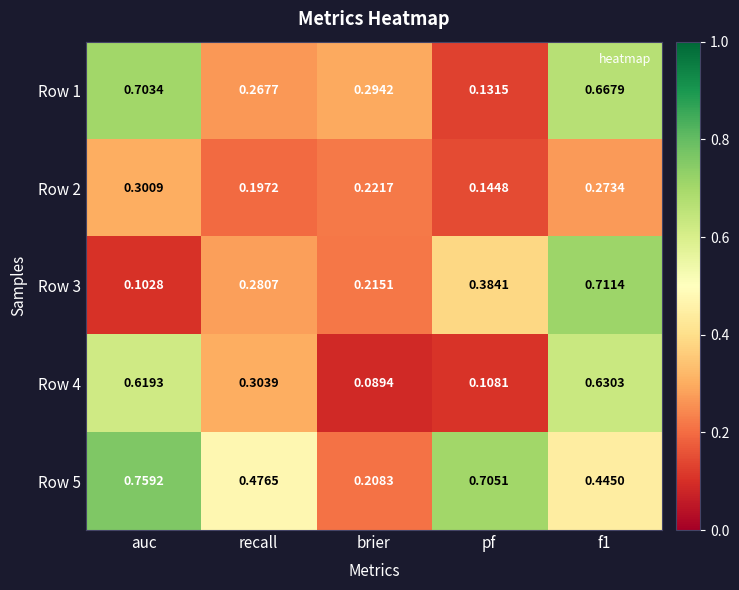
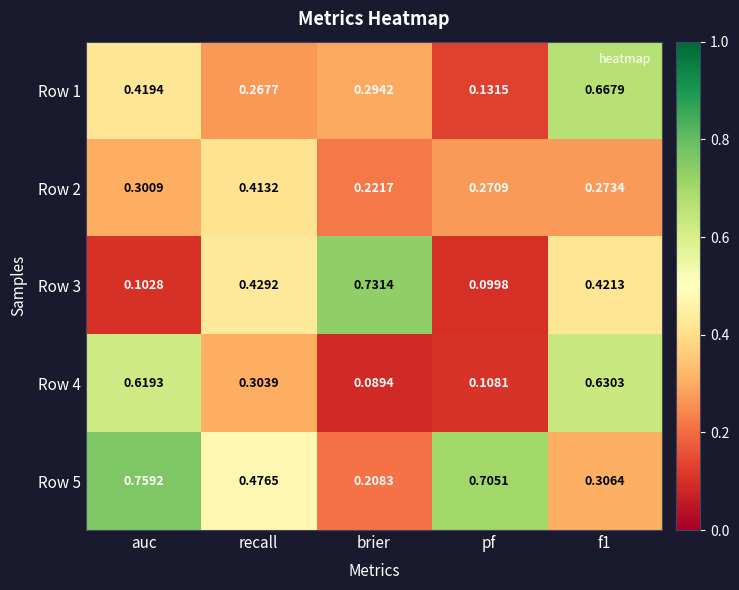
Row 1, auc: 0.7034 -> 0.4194
Row 2, recall: 0.1972 -> 0.4132
Row 2, pf: 0.1448 -> 0.2709
Row 3, recall: 0.2807 -> 0.4292
Row 3, brier: 0.2151 -> 0.7314
Row 3, pf: 0.3841 -> 0.0998
Row 3, f1: 0.7114 -> 0.4213
Row 5, f1: 0.4450 -> 0.3064
